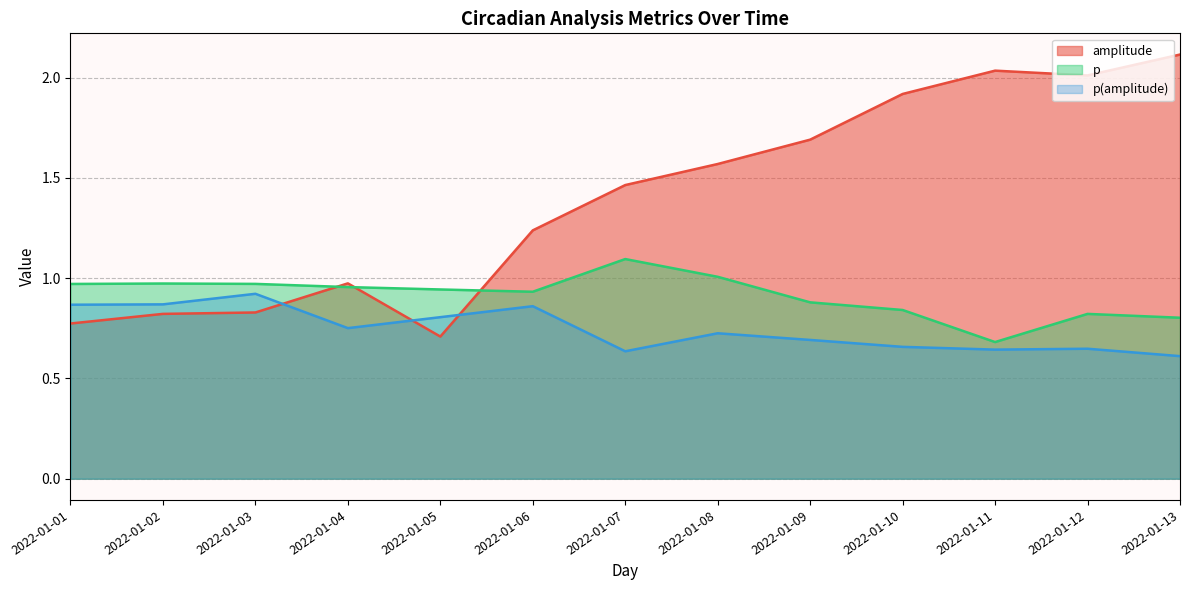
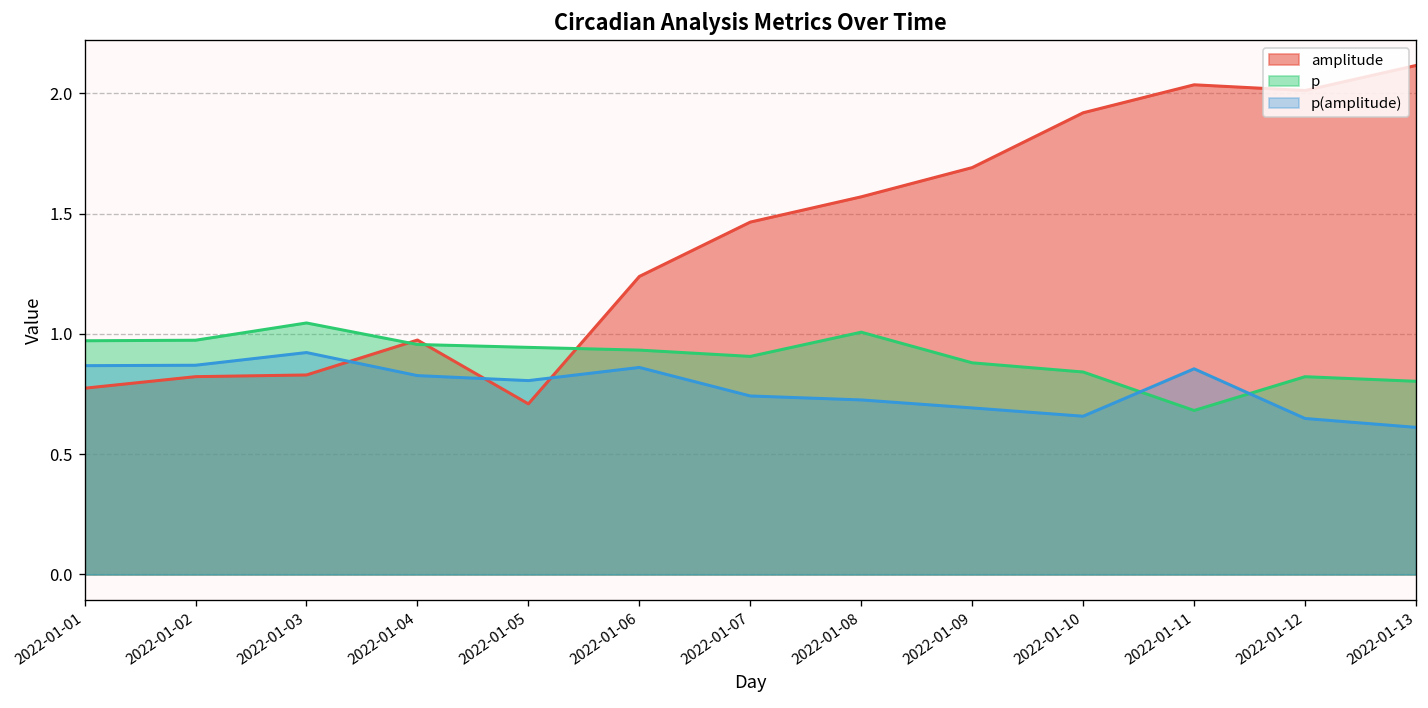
p, 2022-01-03: 0.97 -> 1.05
p(amplitude), 2022-01-04: 0.75 -> 0.83
p, 2022-01-07: 1.10 -> 0.91
p(amplitude), 2022-01-07: 0.64 -> 0.74
p(amplitude), 2022-01-11: 0.64 -> 0.85
